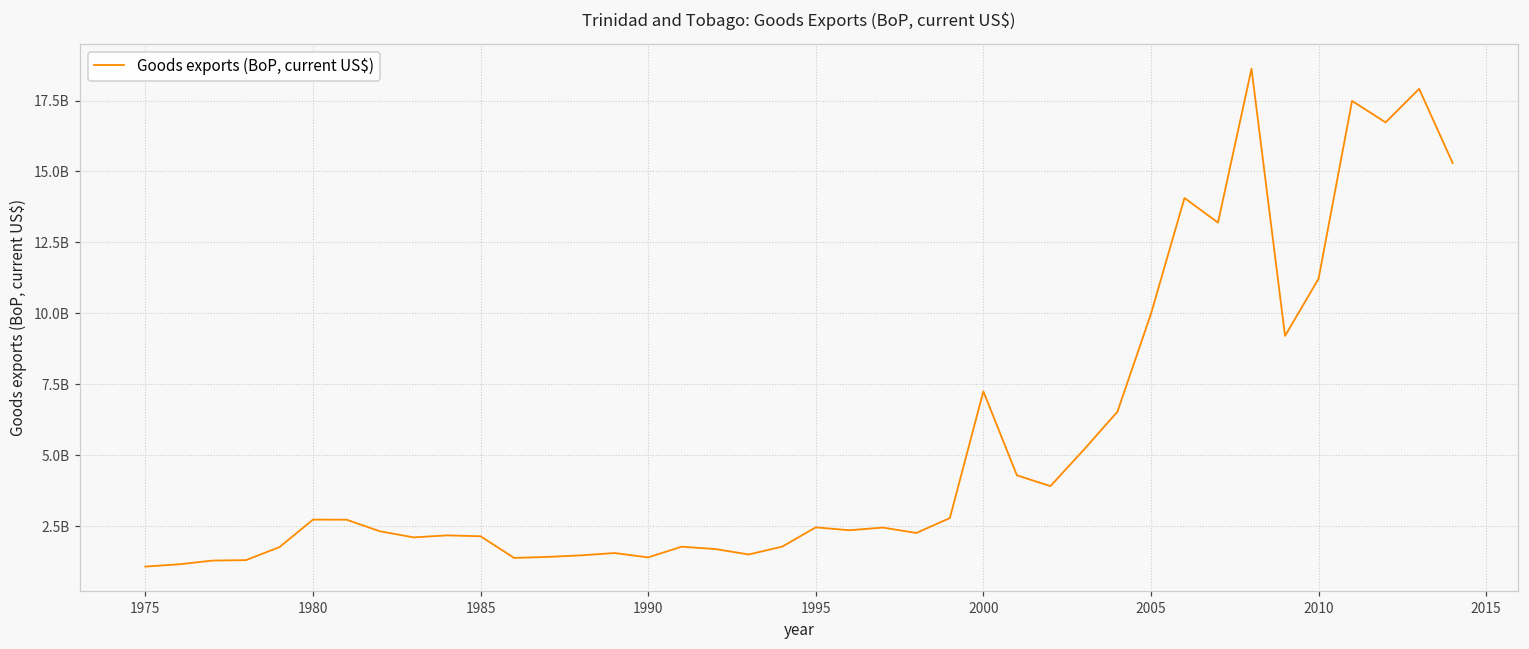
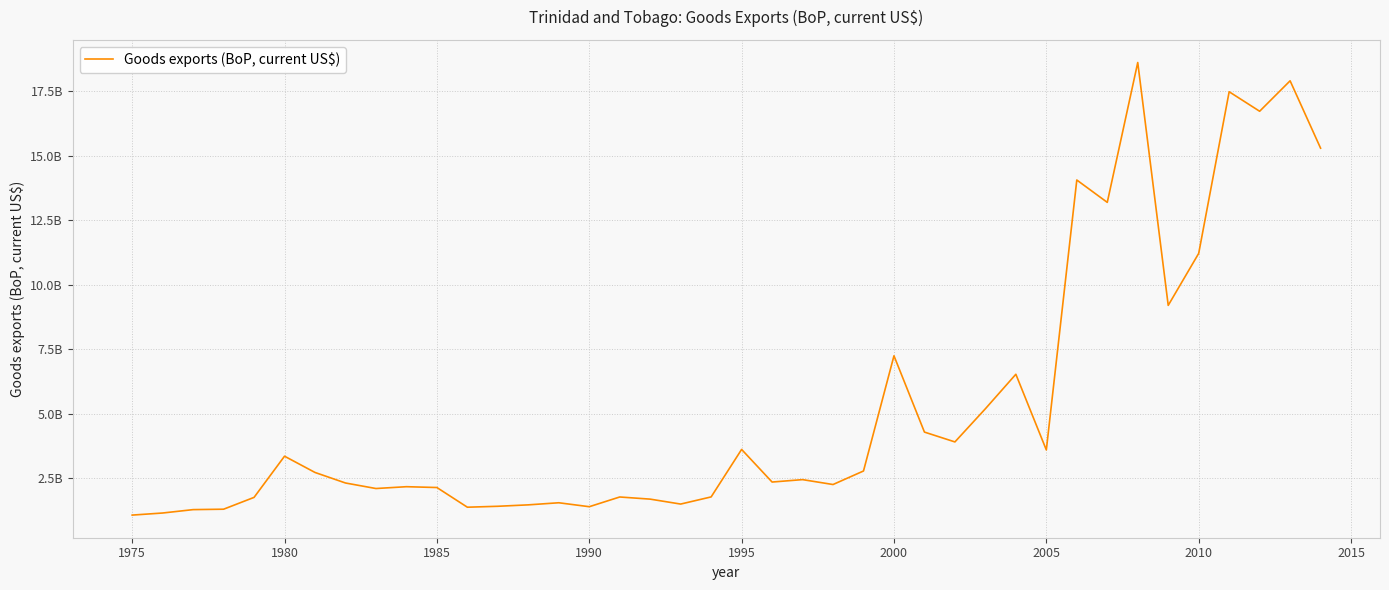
1980: 2700000000 -> 3400000000
1995: 2500000000 -> 3600000000
2005: 10000000000 -> 3600000000
